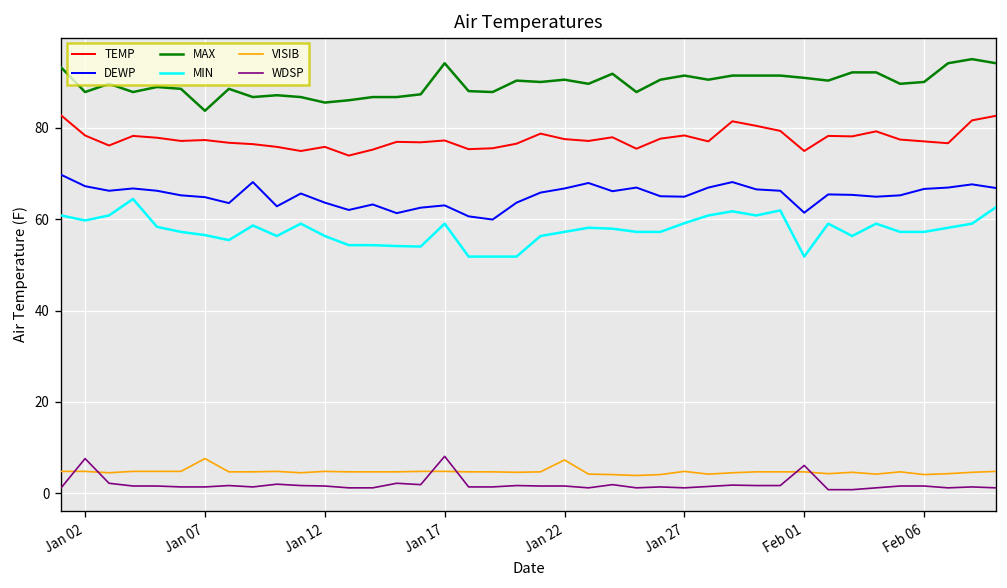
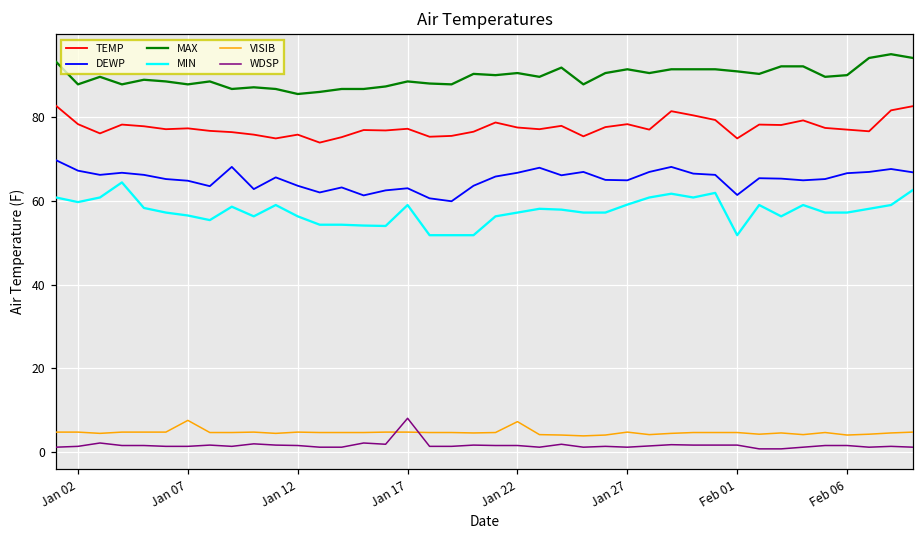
WDSP, Jan 02: 8 -> 1
MAX, Jan 07: 84 -> 88
MAX, Jan 17: 94 -> 89
WDSP, Feb 01: 6 -> 2
